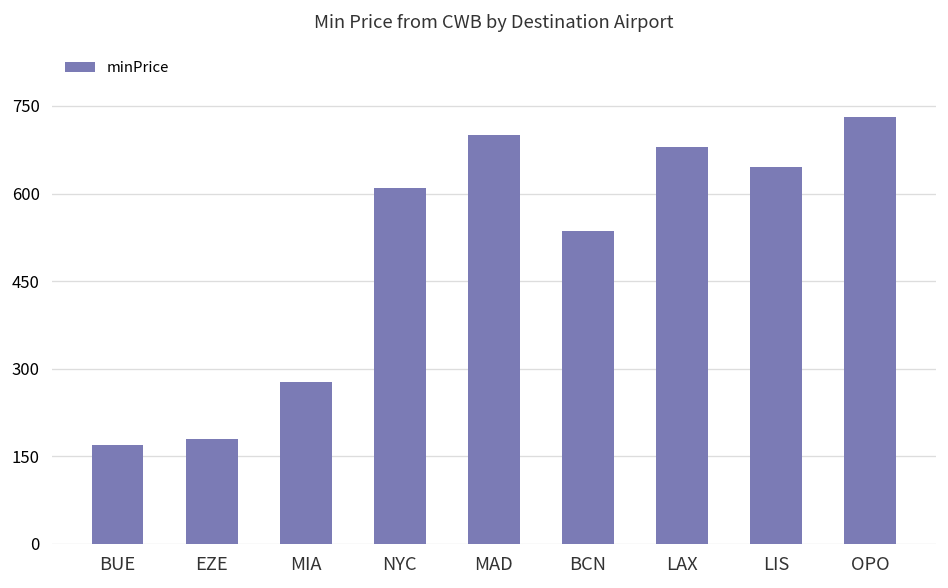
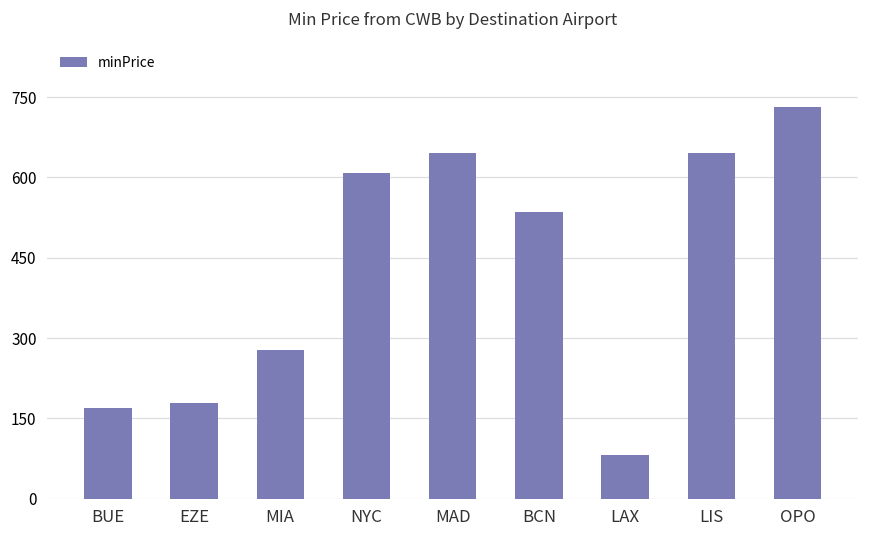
MAD: 700 -> 650
LAX: 680 -> 80
